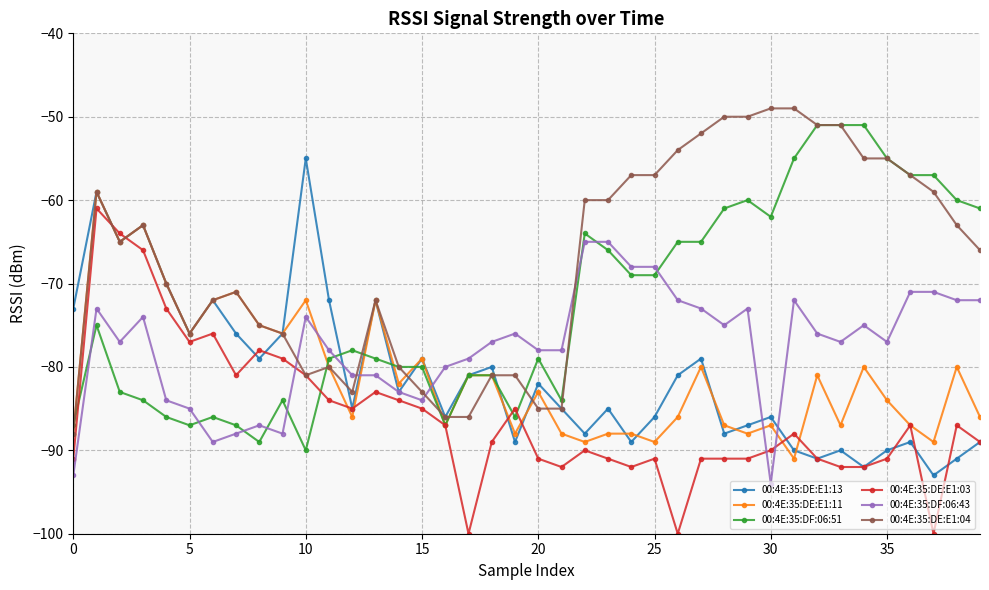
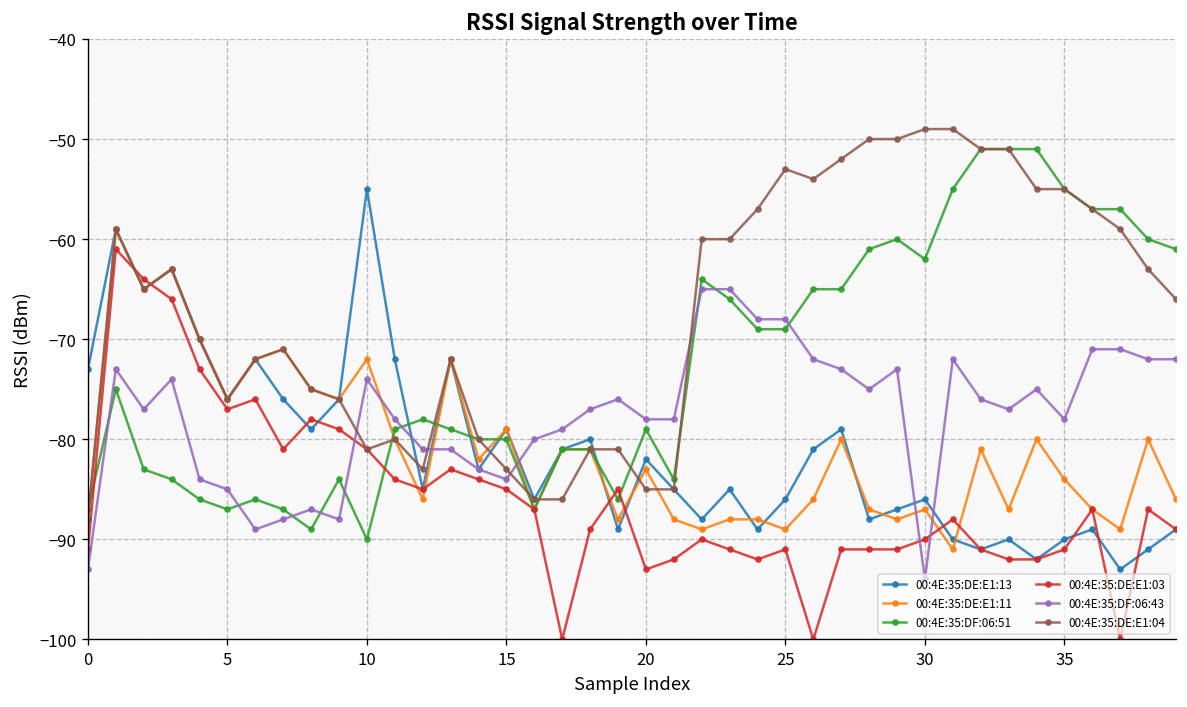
00:4E:35:DE:E1:03, 20: -91 -> -93
00:4E:35:DE:E1:04, 25: -57 -> -53
00:4E:35:DF:06:43, 35: -77 -> -78
